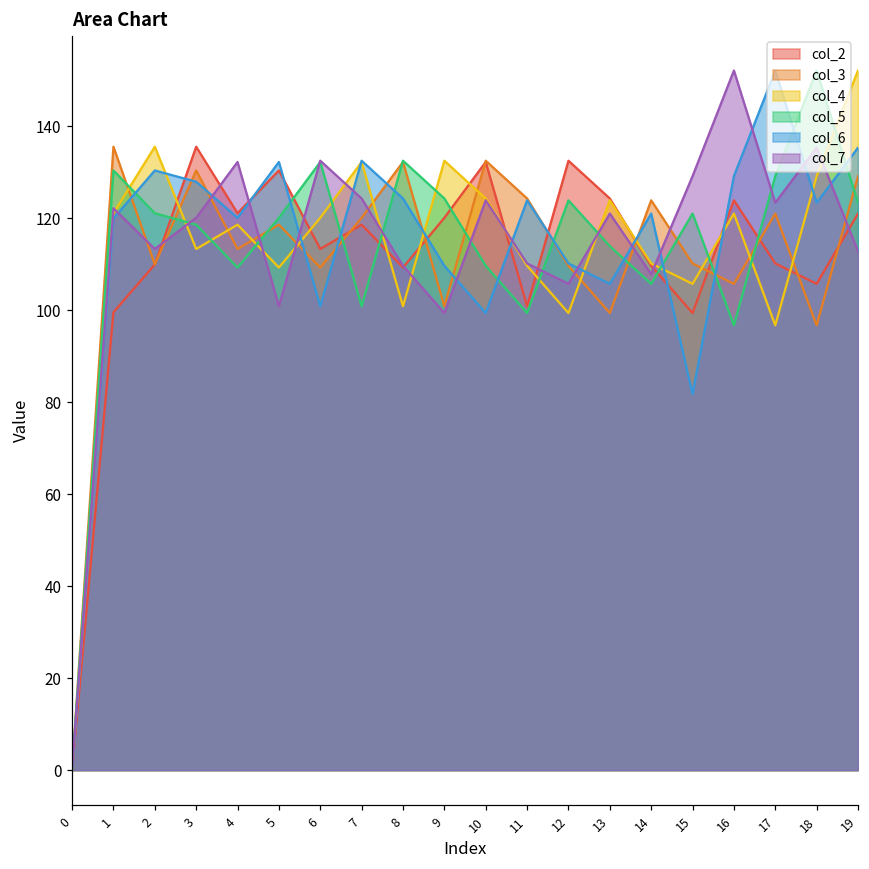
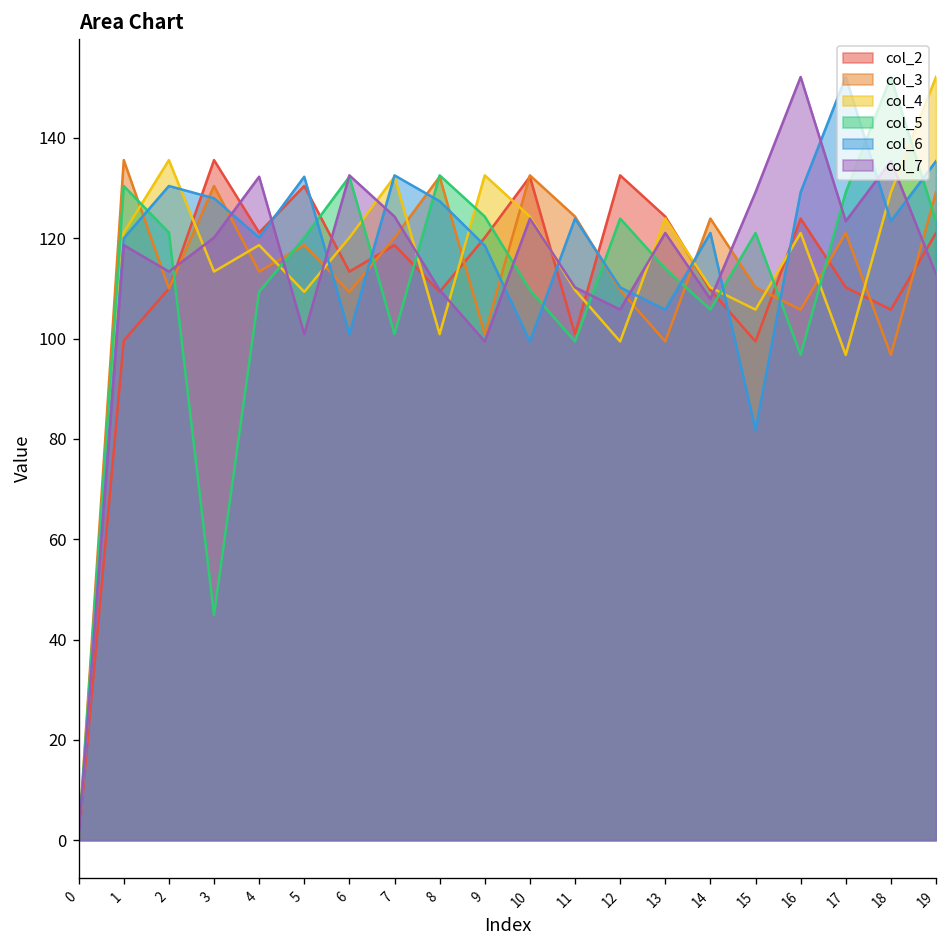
col_7, 1: 122 -> 119
col_5, 3: 119 -> 45
col_6, 8: 124 -> 127
col_6, 9: 110 -> 119
